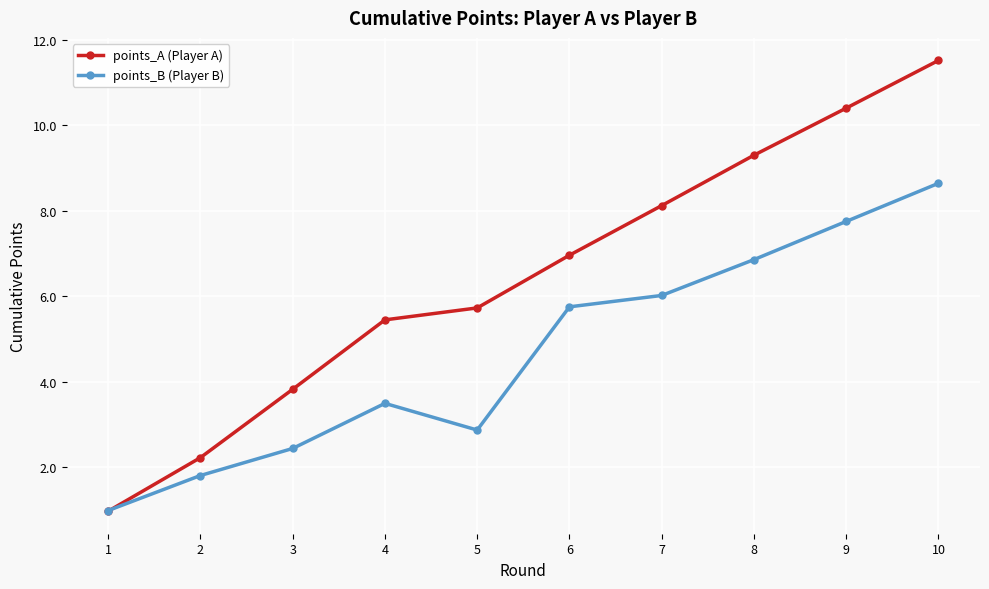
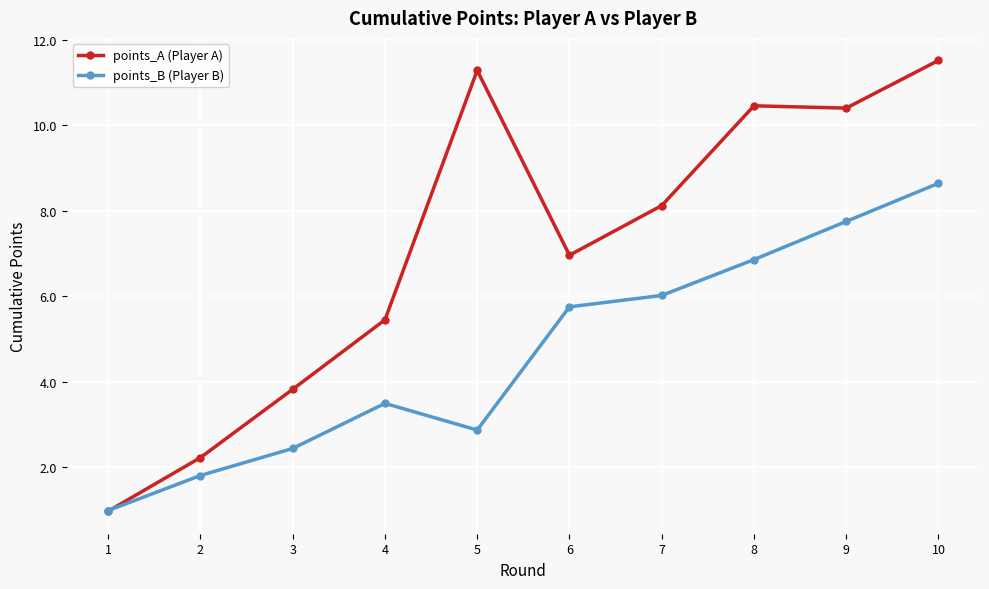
points_A (Player A), 5: 5.7 -> 11.3
points_A (Player A), 8: 9.3 -> 10.5
